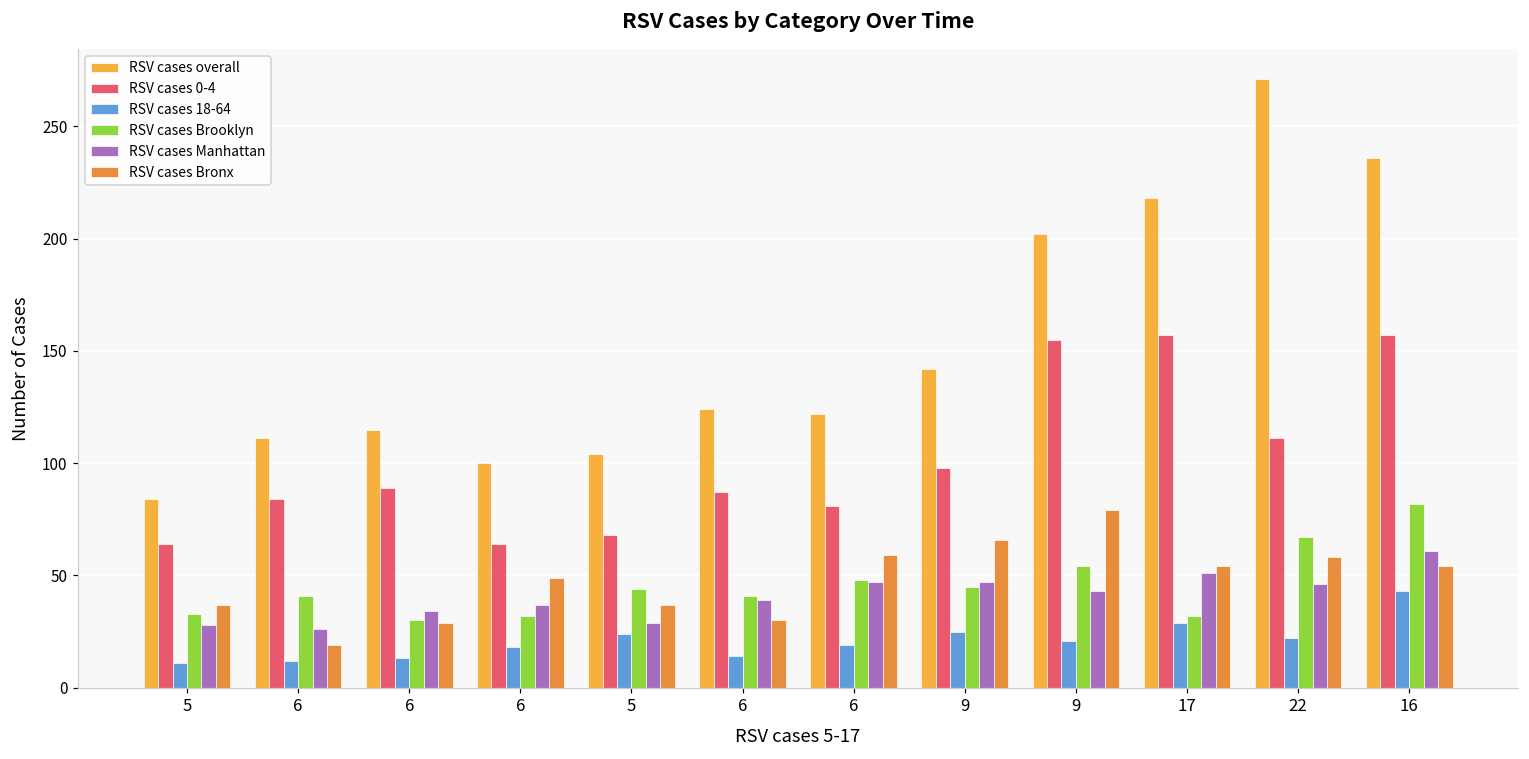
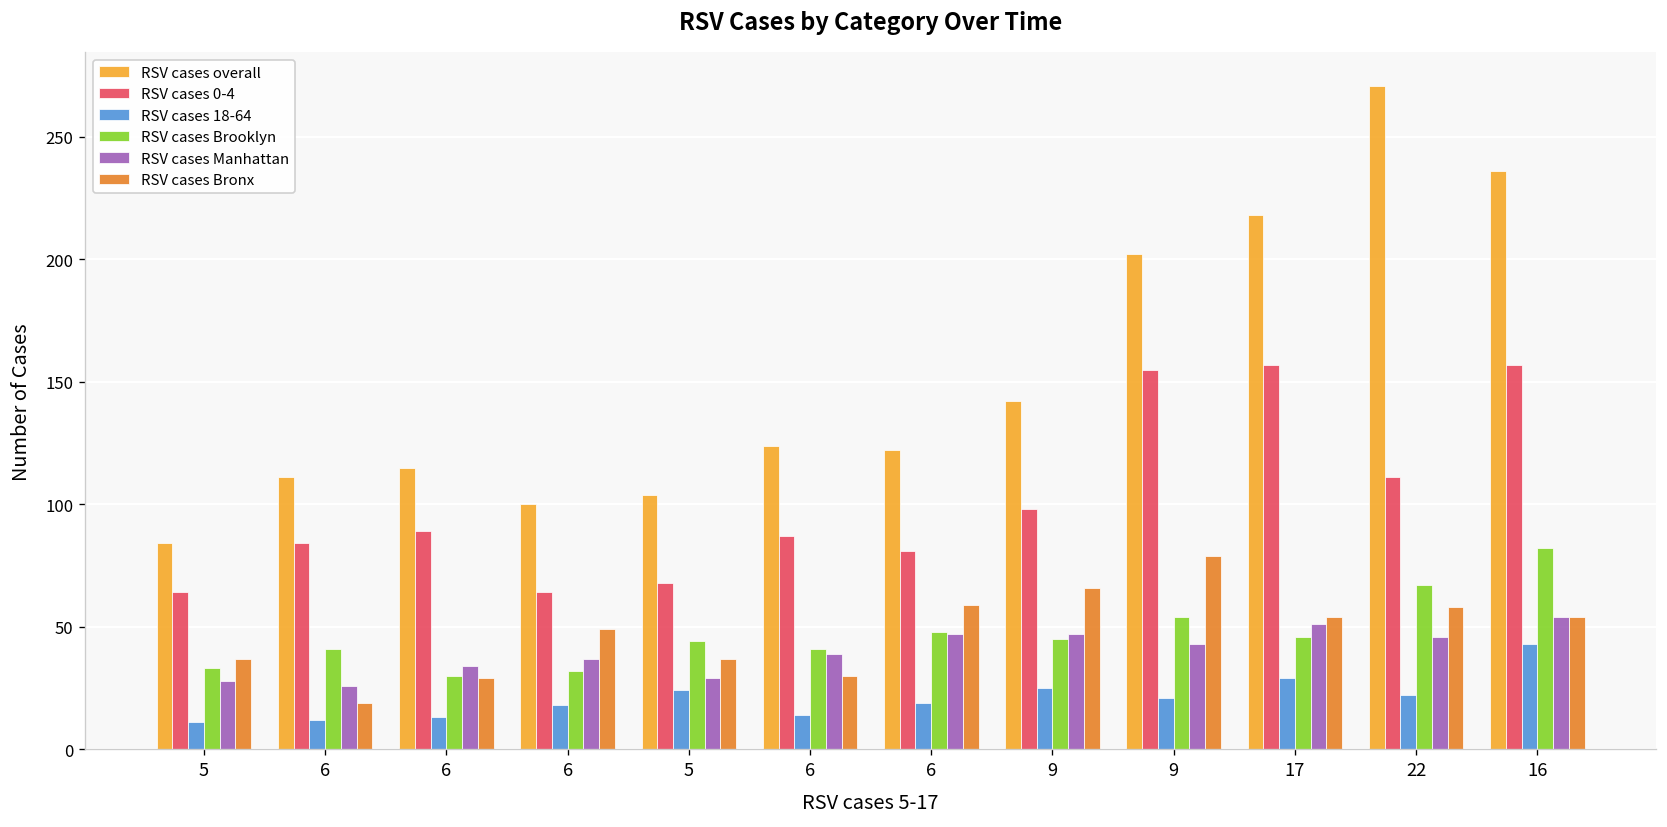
RSV cases Brooklyn, 17: 32 -> 46
RSV cases Manhattan, 16: 61 -> 54
